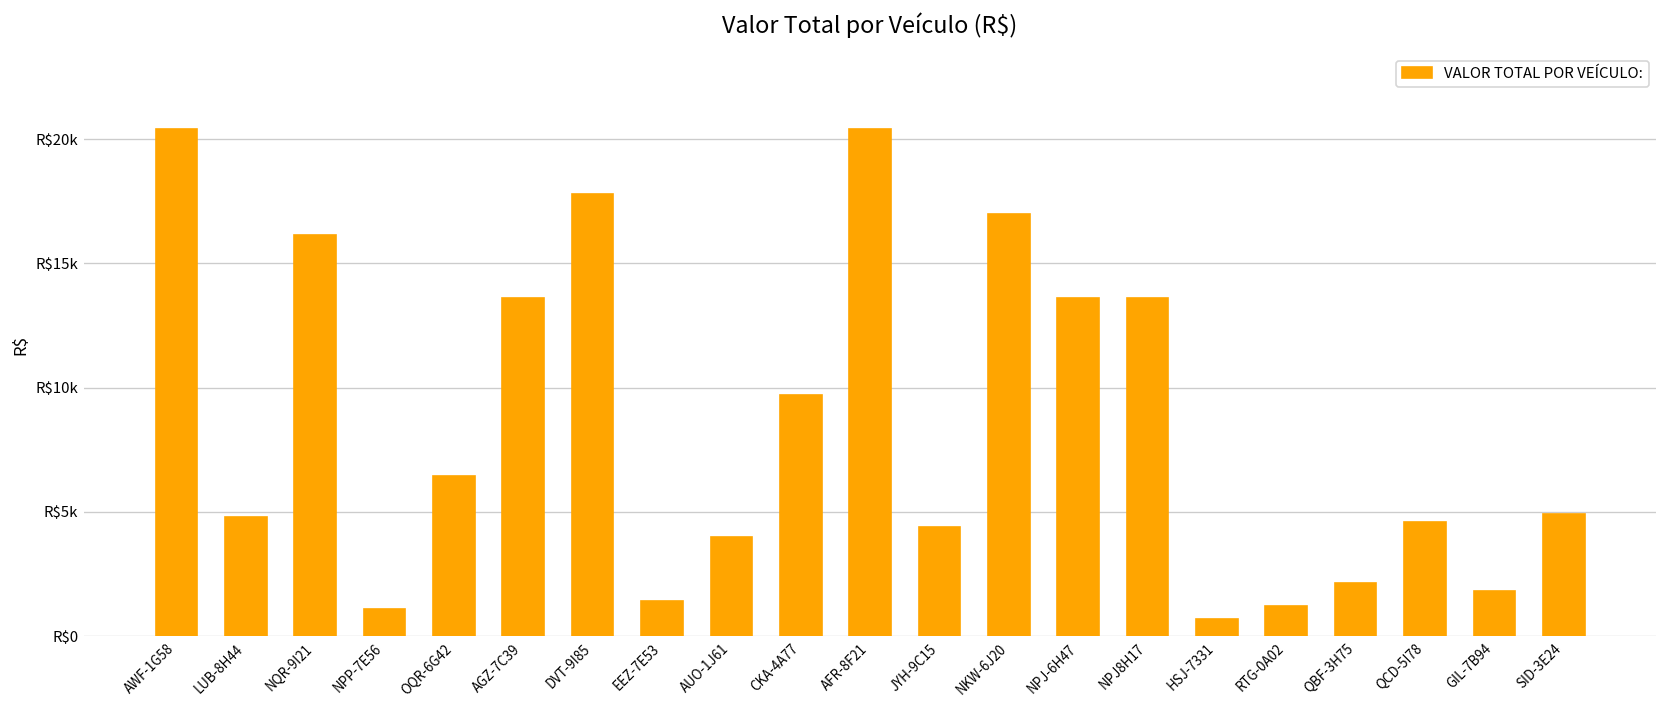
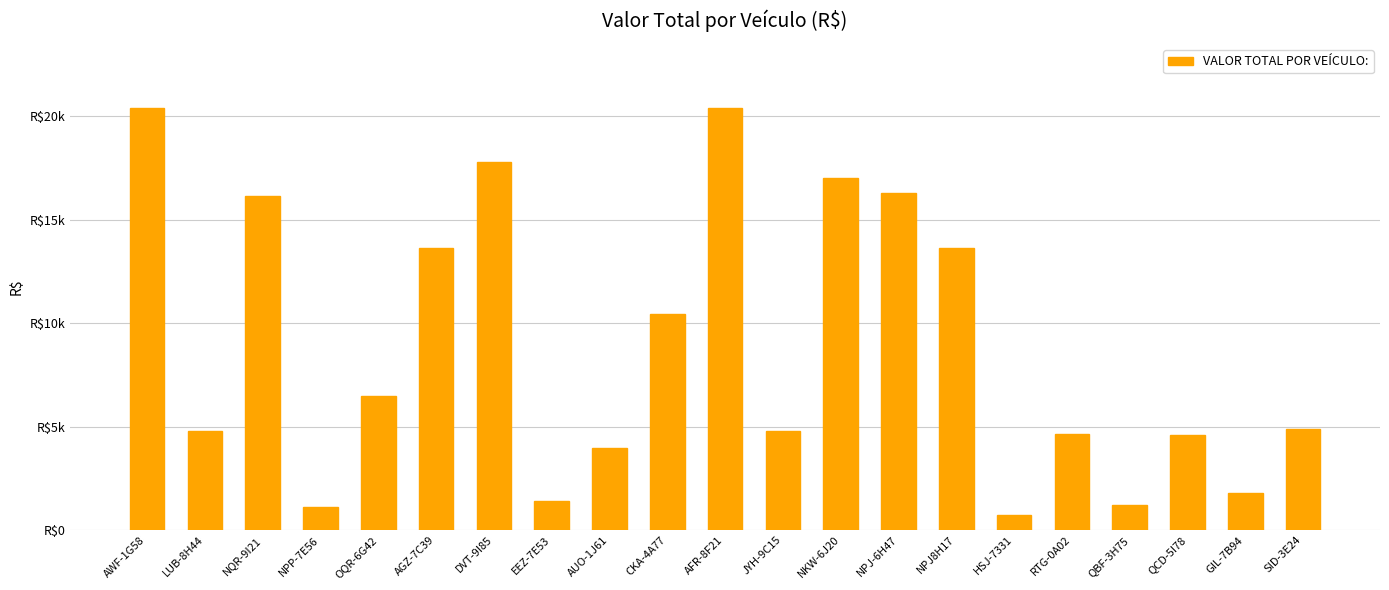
CKA-4A77: R$9700 -> R$10400
JYH-9C15: R$4400 -> R$4800
NPJ-6H47: R$13600 -> R$16300
RTG-0A02: R$1200 -> R$4600
QBF-3H75: R$2100 -> R$1200
